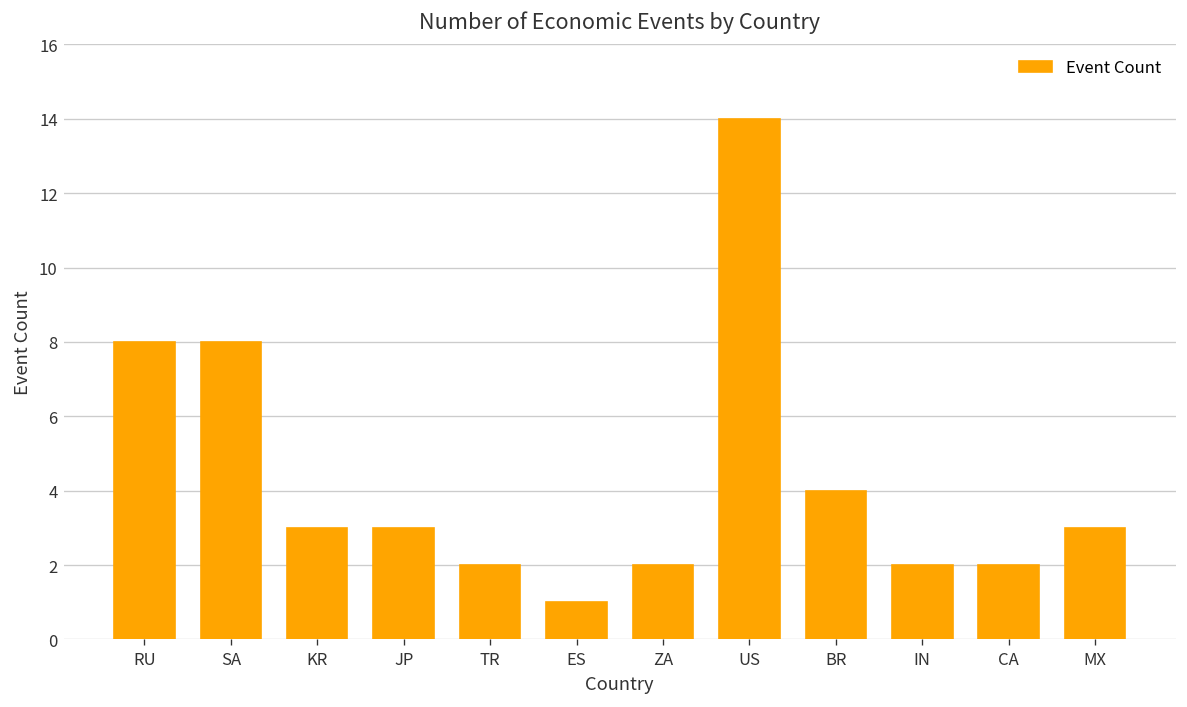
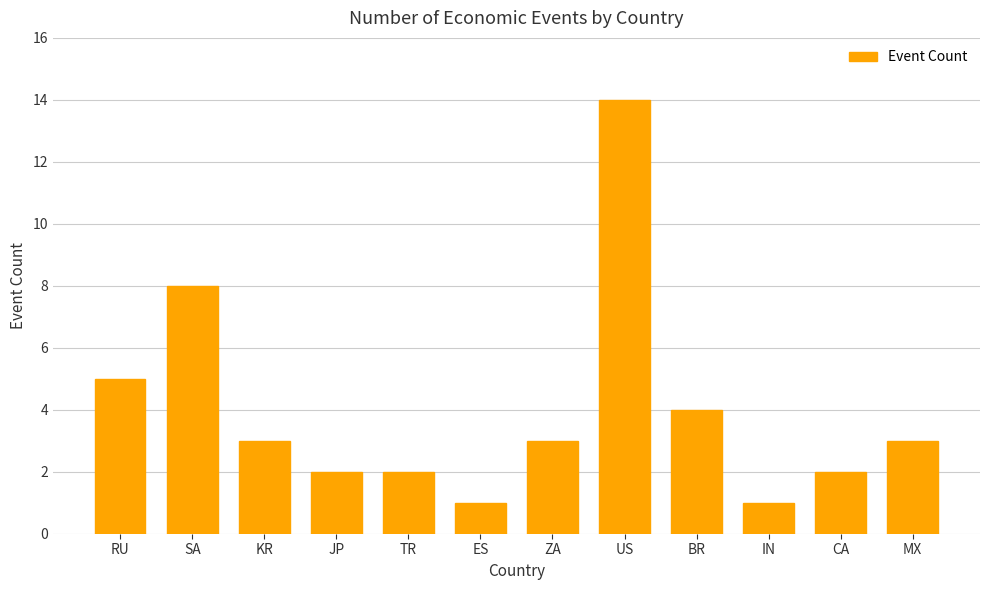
RU: 8 -> 5
JP: 3 -> 2
ZA: 2 -> 3
IN: 2 -> 1
